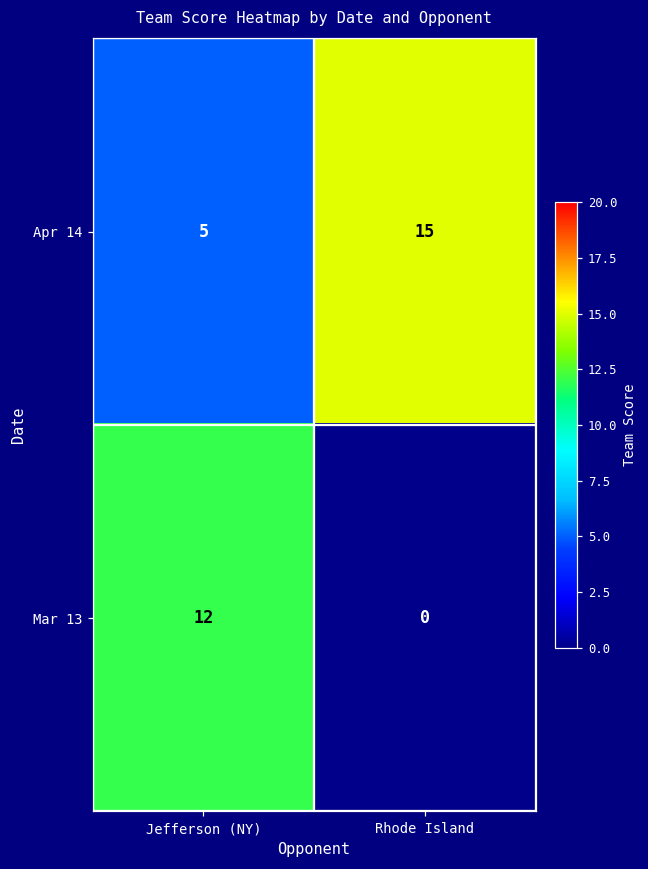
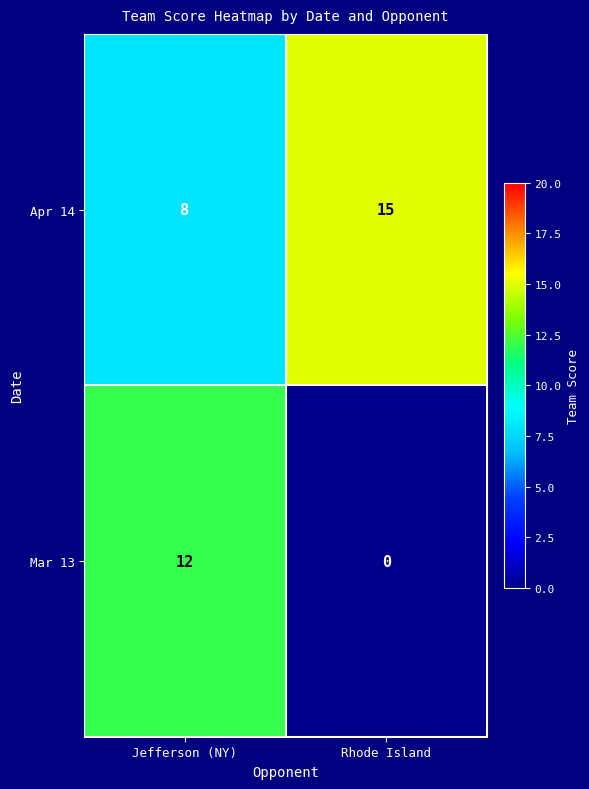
Apr 14, Jefferson (NY): 5 -> 8
